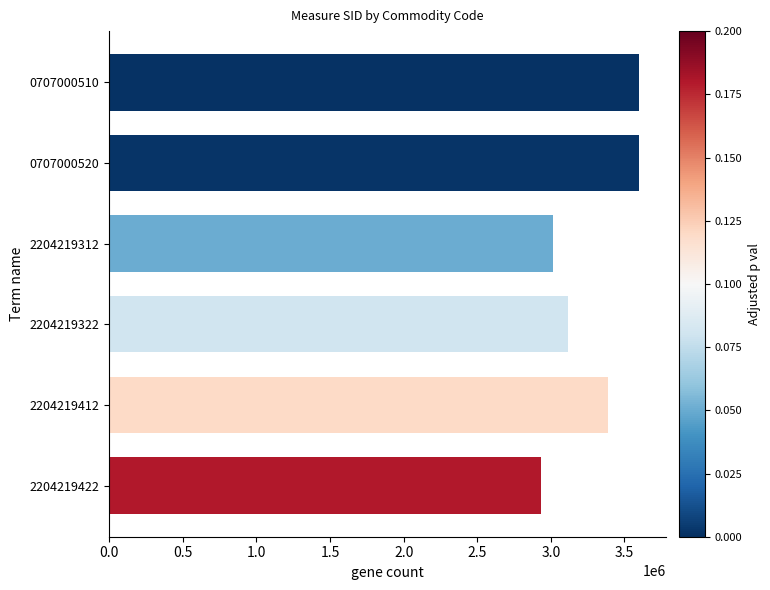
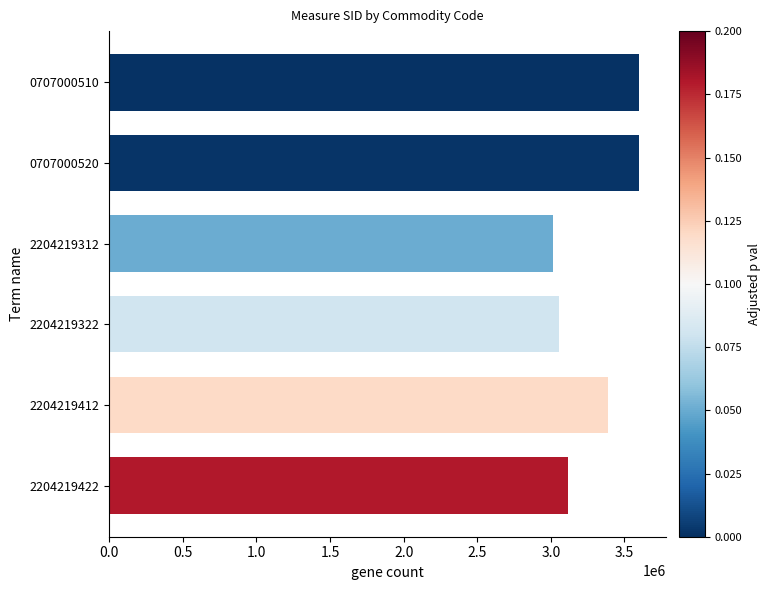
2204219322: 3120000 -> 3060000
2204219422: 2930000 -> 3120000
